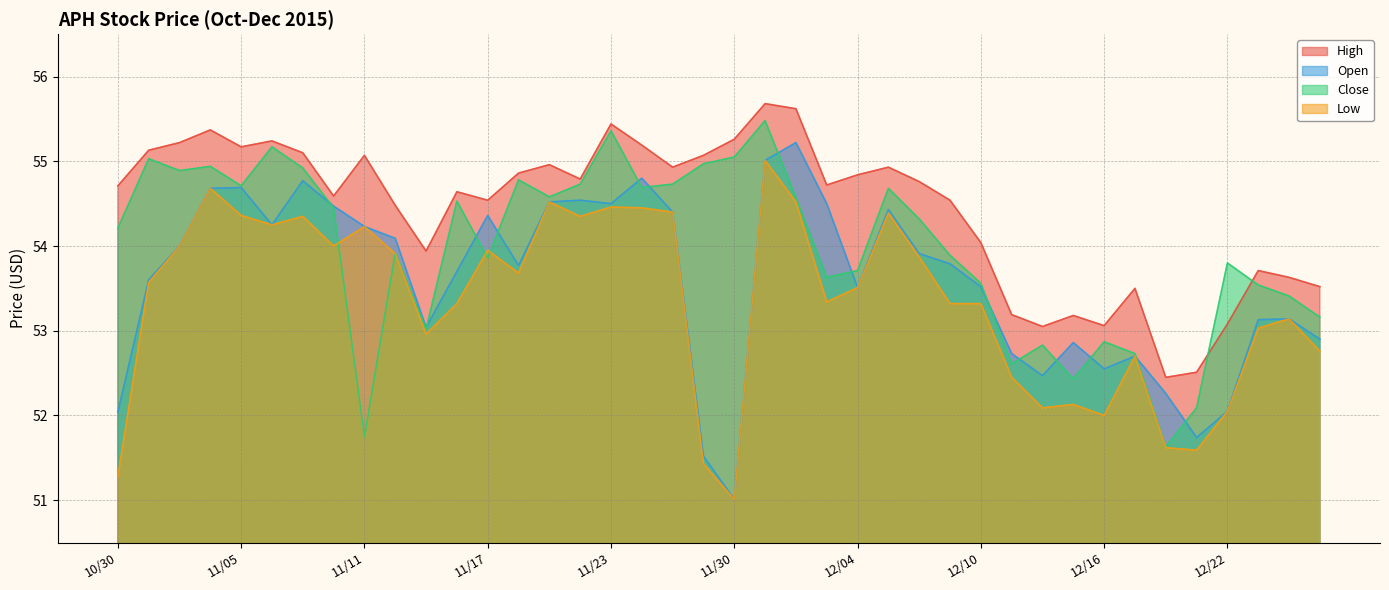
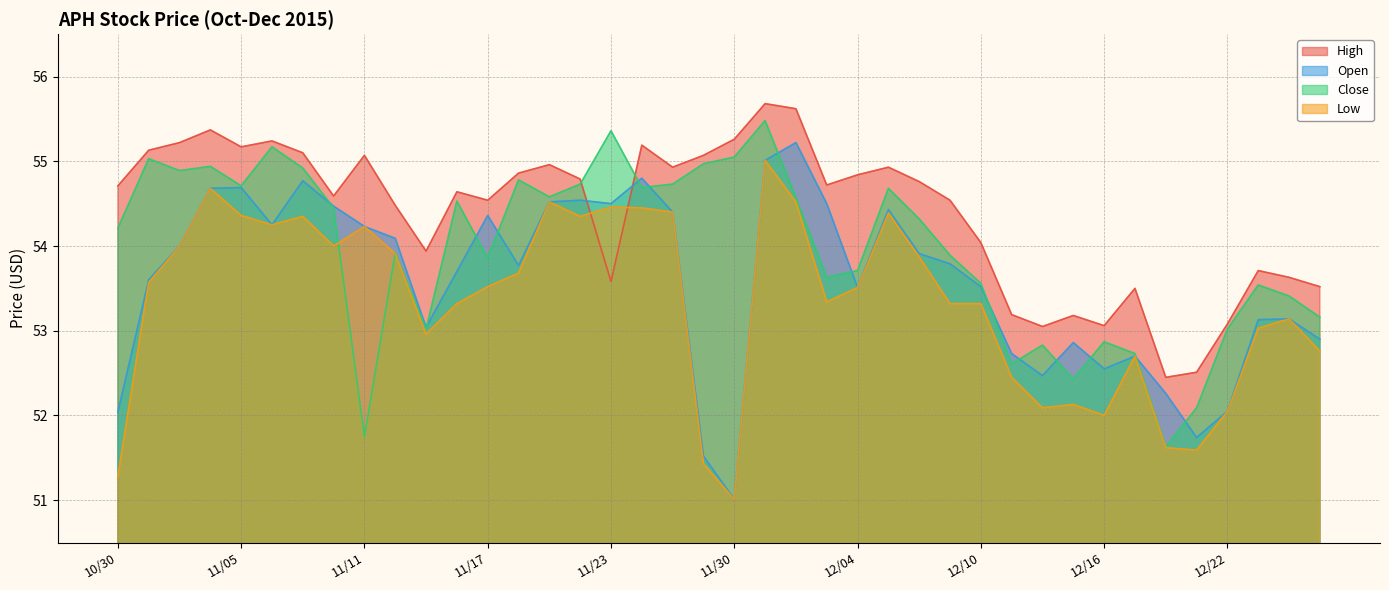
Low, 11/17: 54.0 -> 53.5
High, 11/23: 55.4 -> 53.6
Close, 12/22: 53.8 -> 53.0
